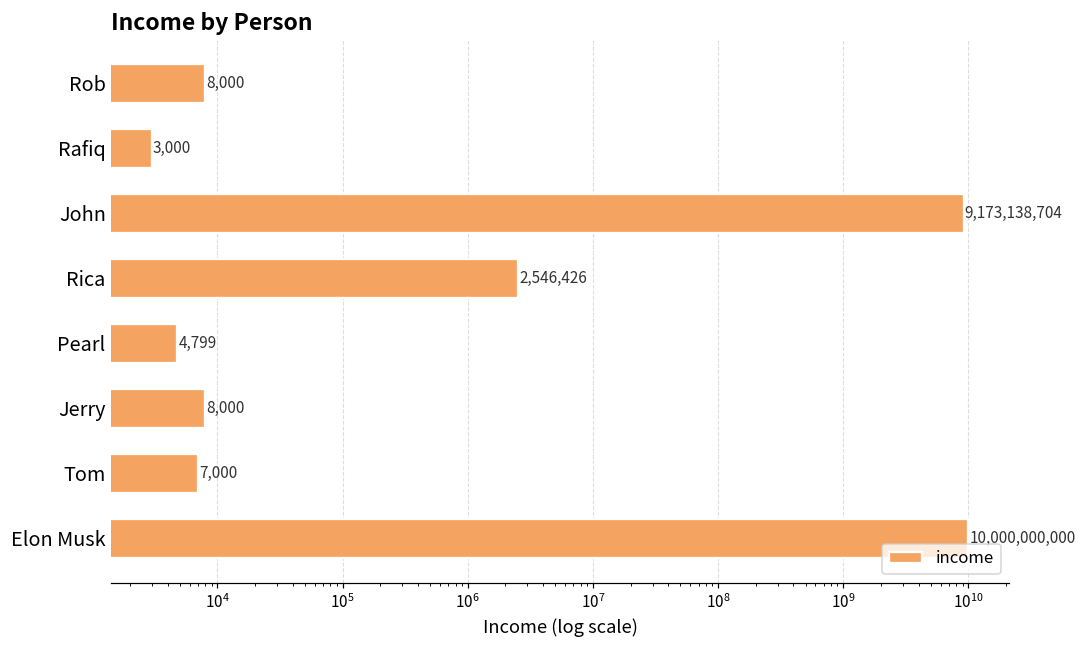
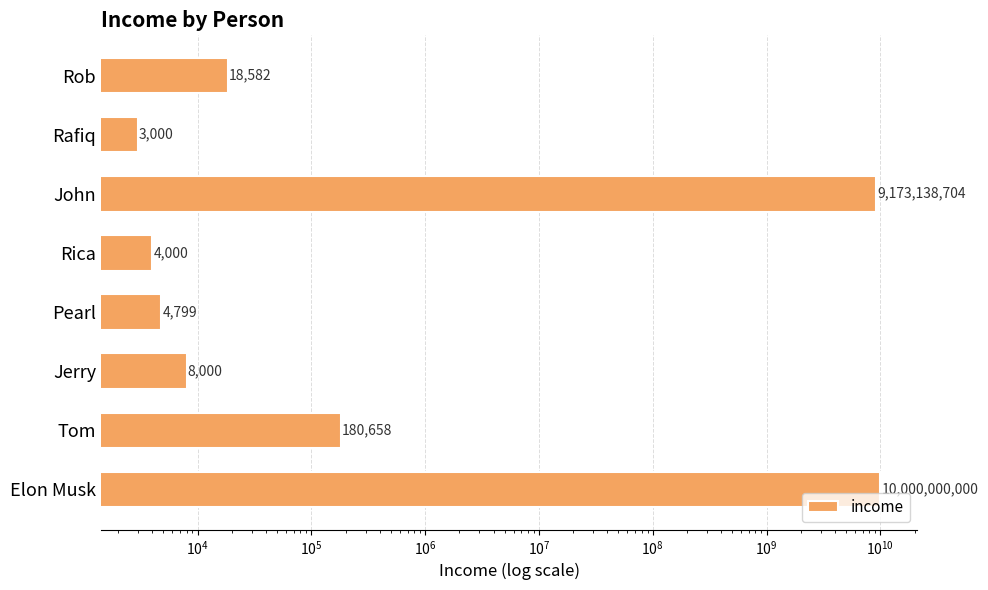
Rob: 8,000 -> 18,582
Rica: 2,546,426 -> 4,000
Tom: 7,000 -> 180,658
